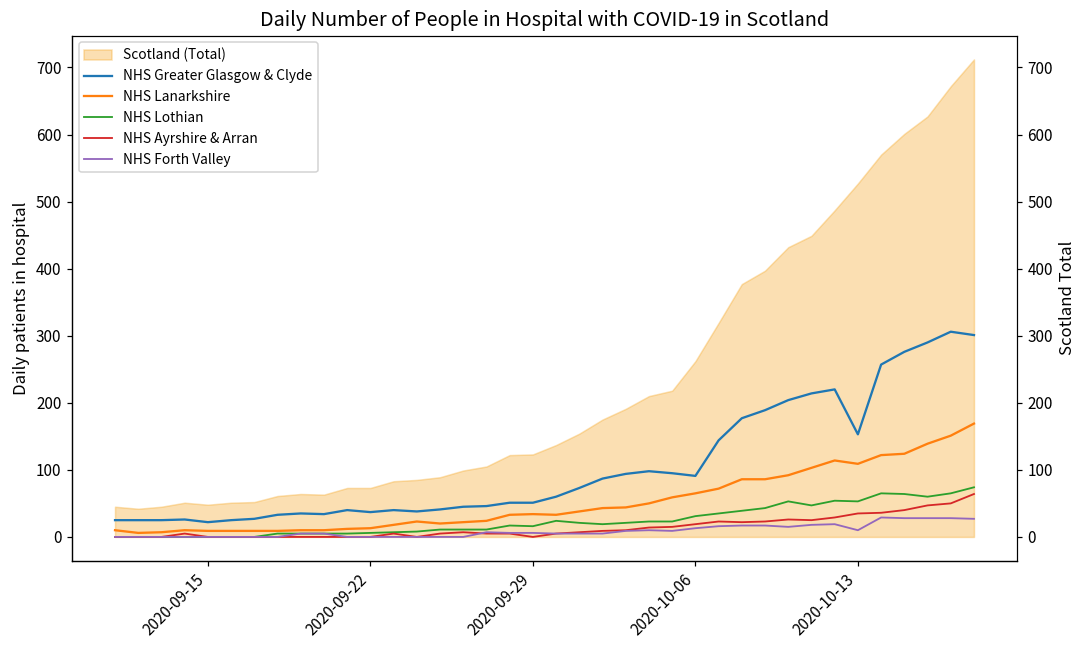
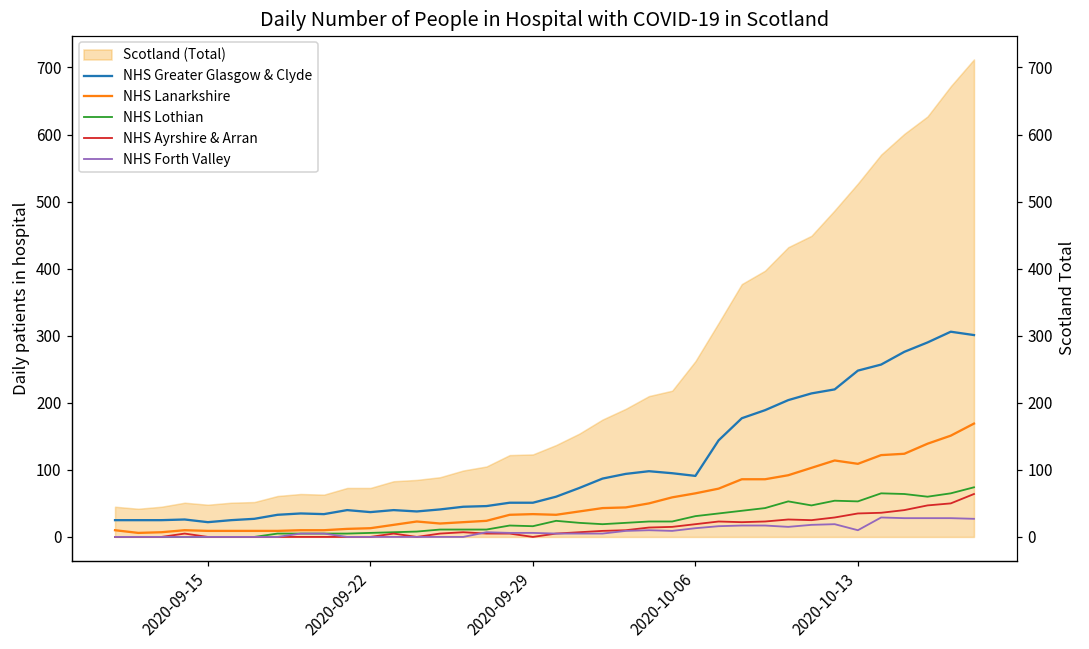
NHS Greater Glasgow & Clyde, 2020-10-13: 150 -> 250
